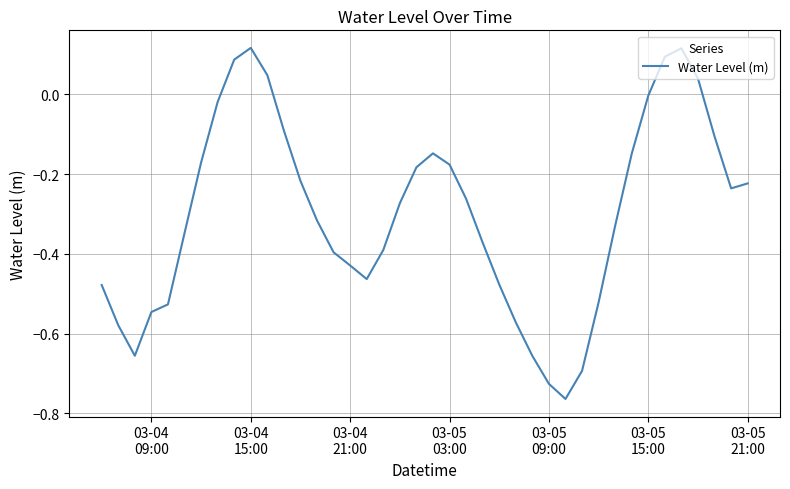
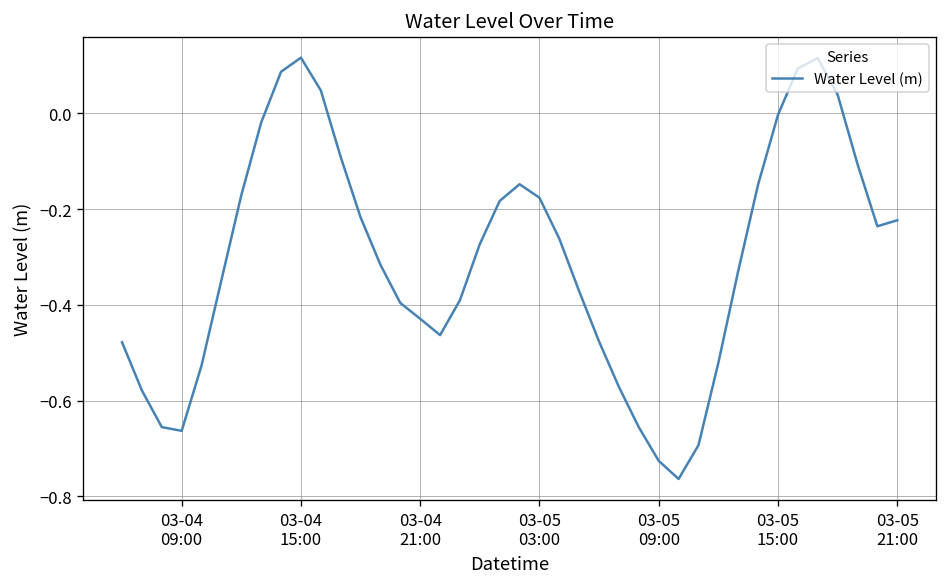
03-04 09:00: -0.55 -> -0.66
